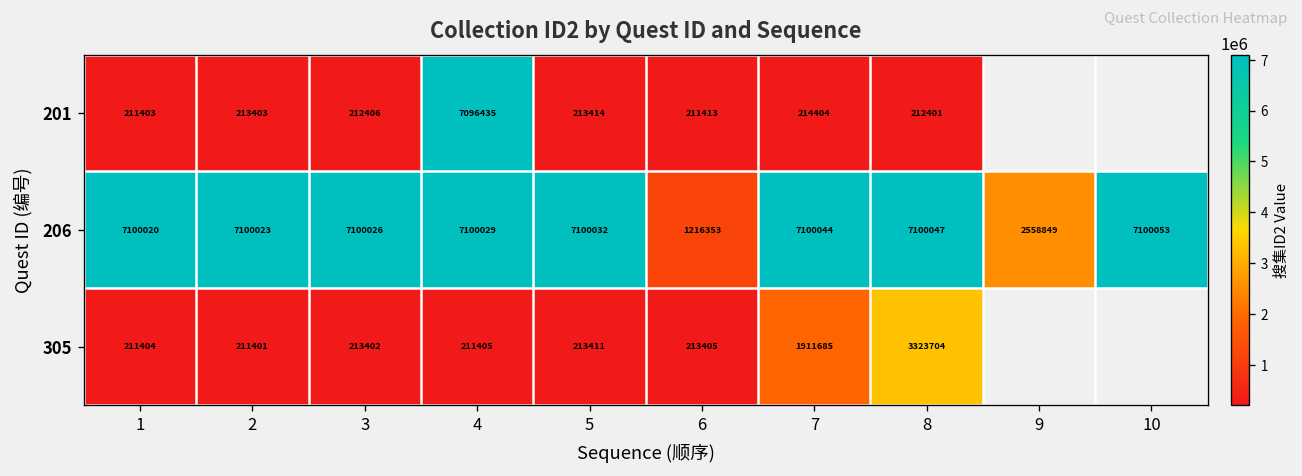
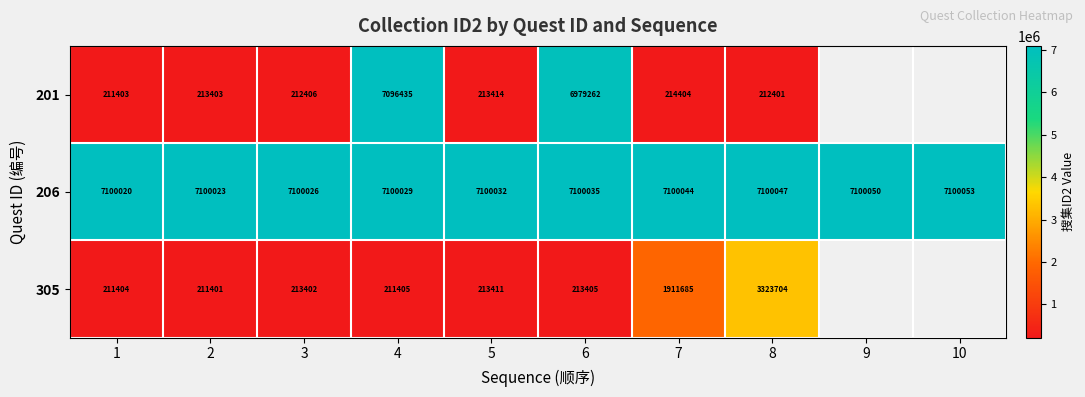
201, 6: 211413 -> 6979262
206, 6: 1216353 -> 7100035
206, 9: 2558849 -> 7100050
